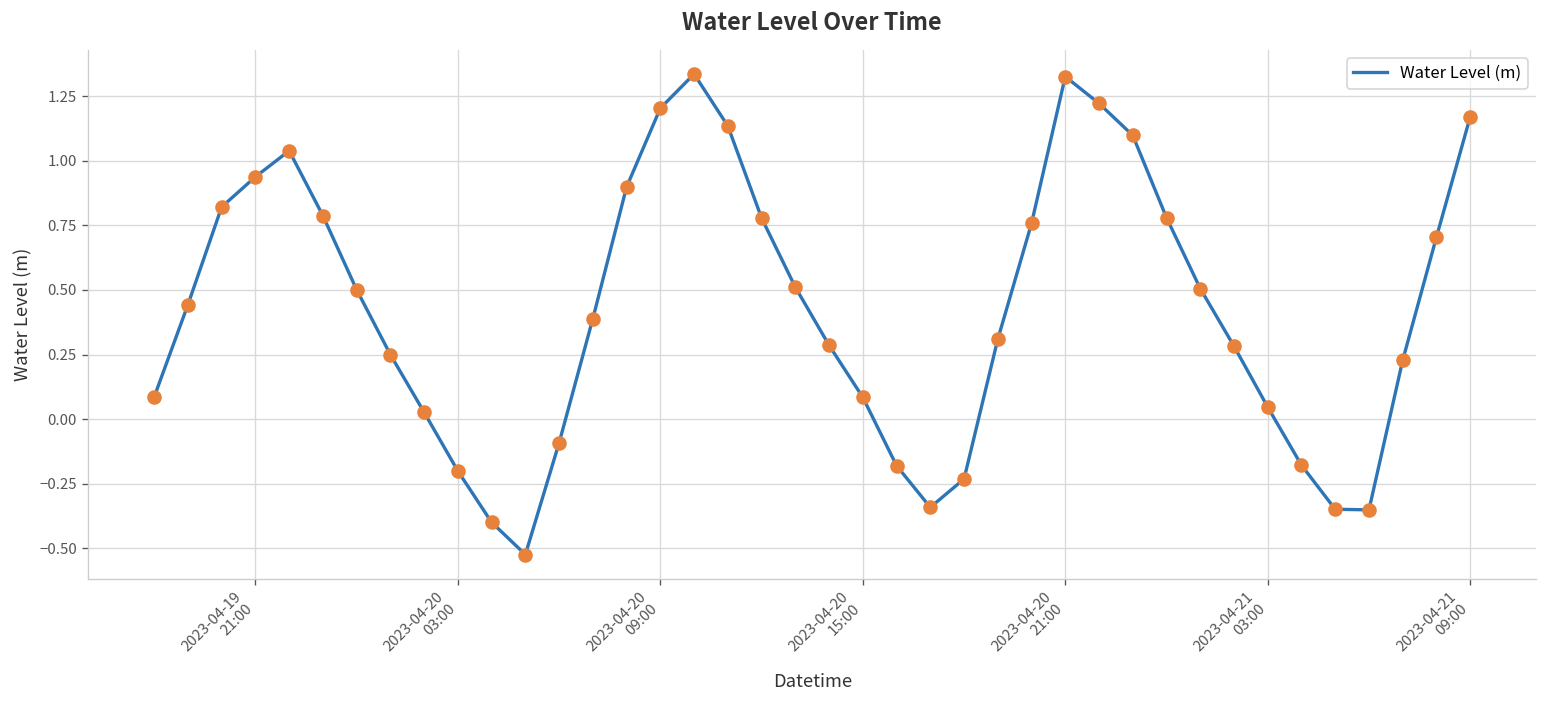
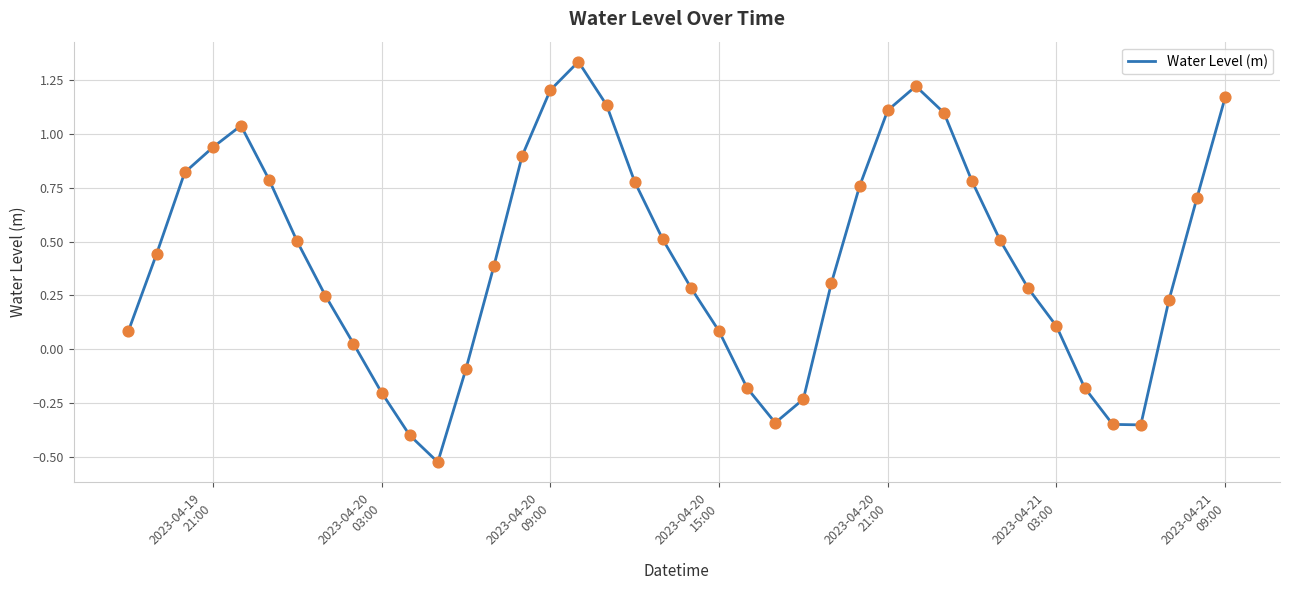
2023-04-20 21:00: 1.33 -> 1.11
2023-04-21 03:00: 0.05 -> 0.11
